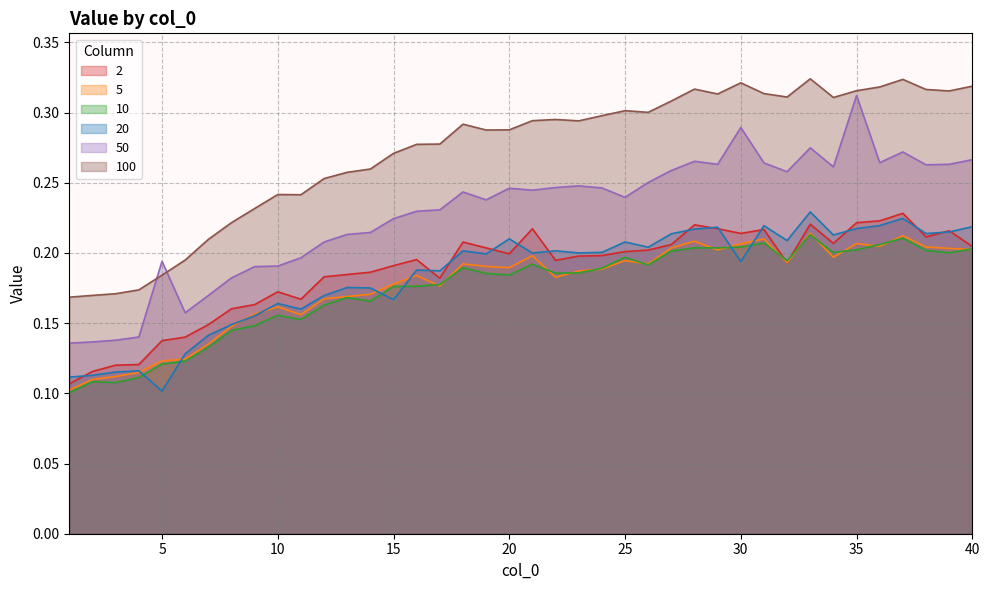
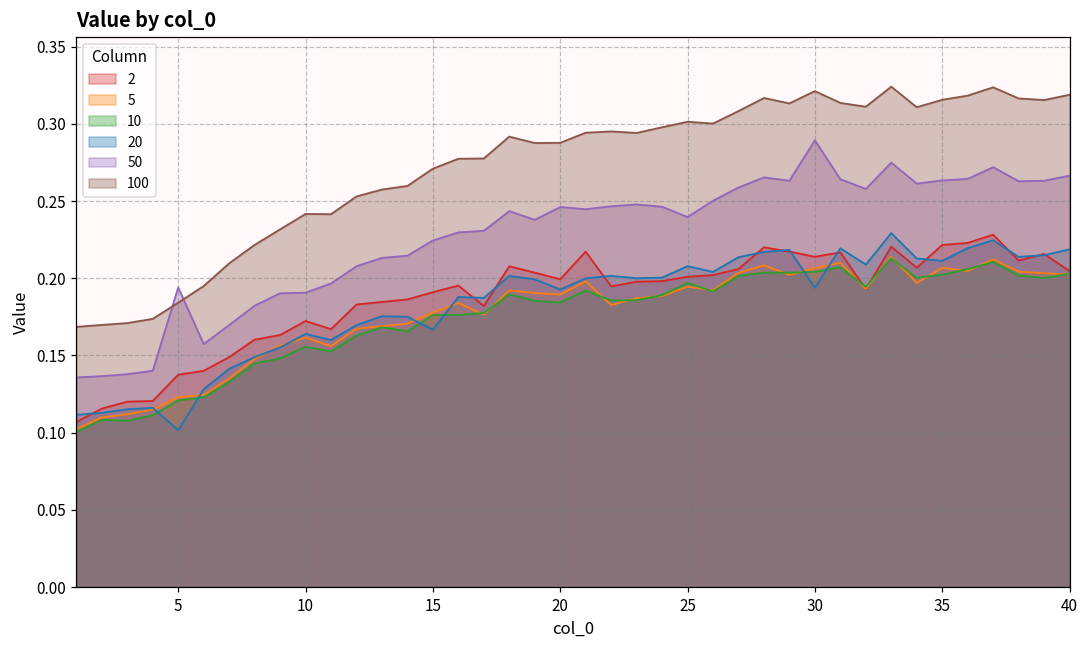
20, 20: 0.210 -> 0.193
20, 35: 0.217 -> 0.211
50, 35: 0.312 -> 0.263
